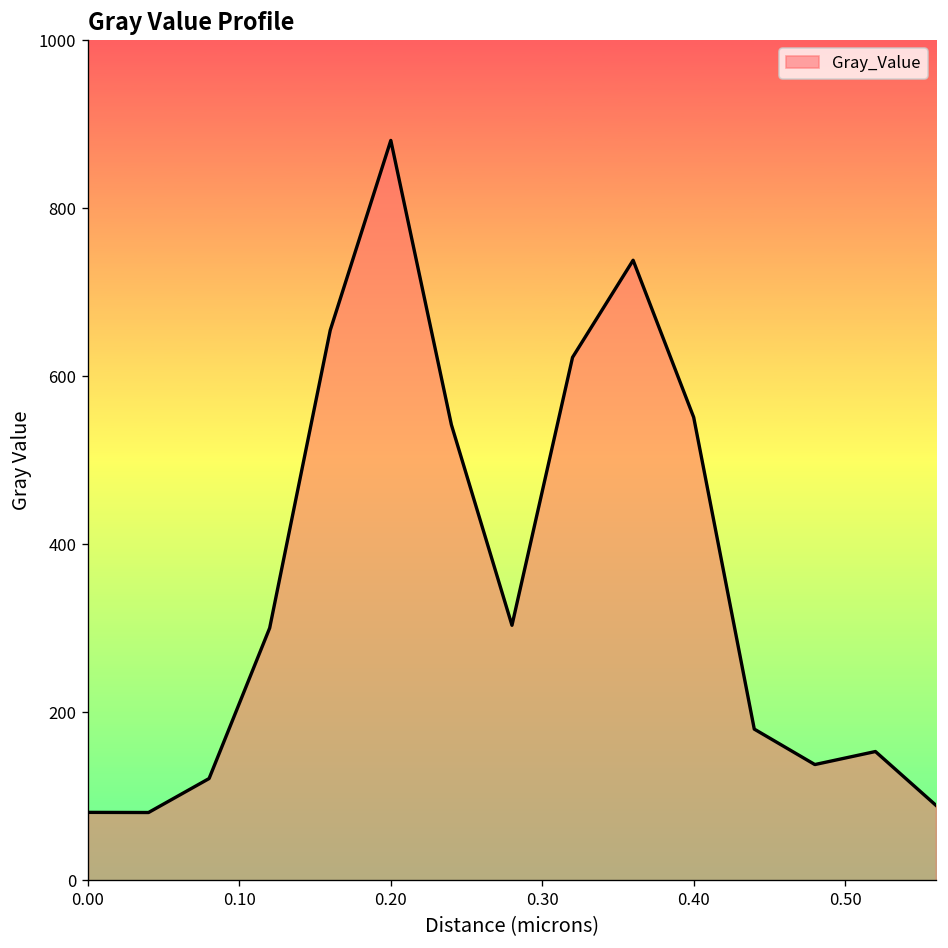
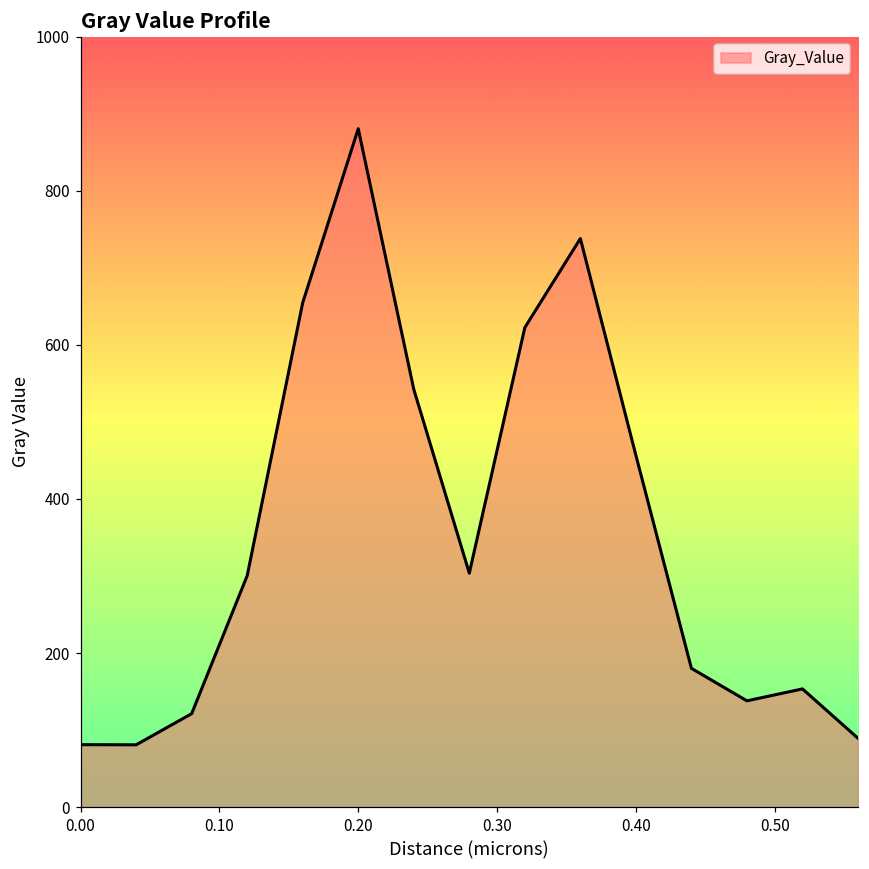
0.40: 550 -> 460
